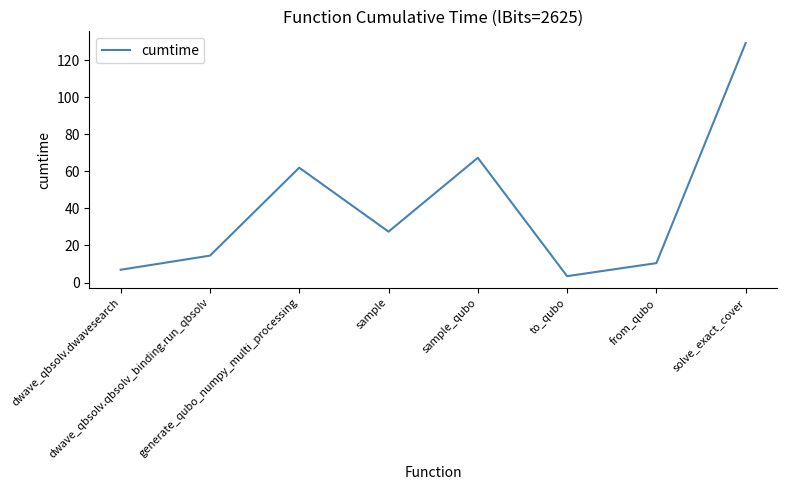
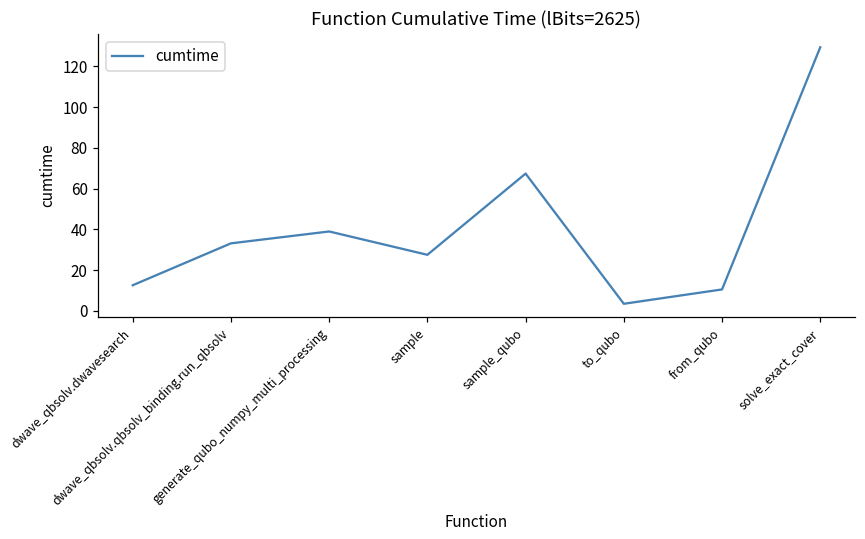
dwave_qbsolv.dwavesearch: 7 -> 13
dwave_qbsolv.qbsolv_binding.run_qbsolv: 15 -> 33
generate_qubo_numpy_multi_processing: 62 -> 39
